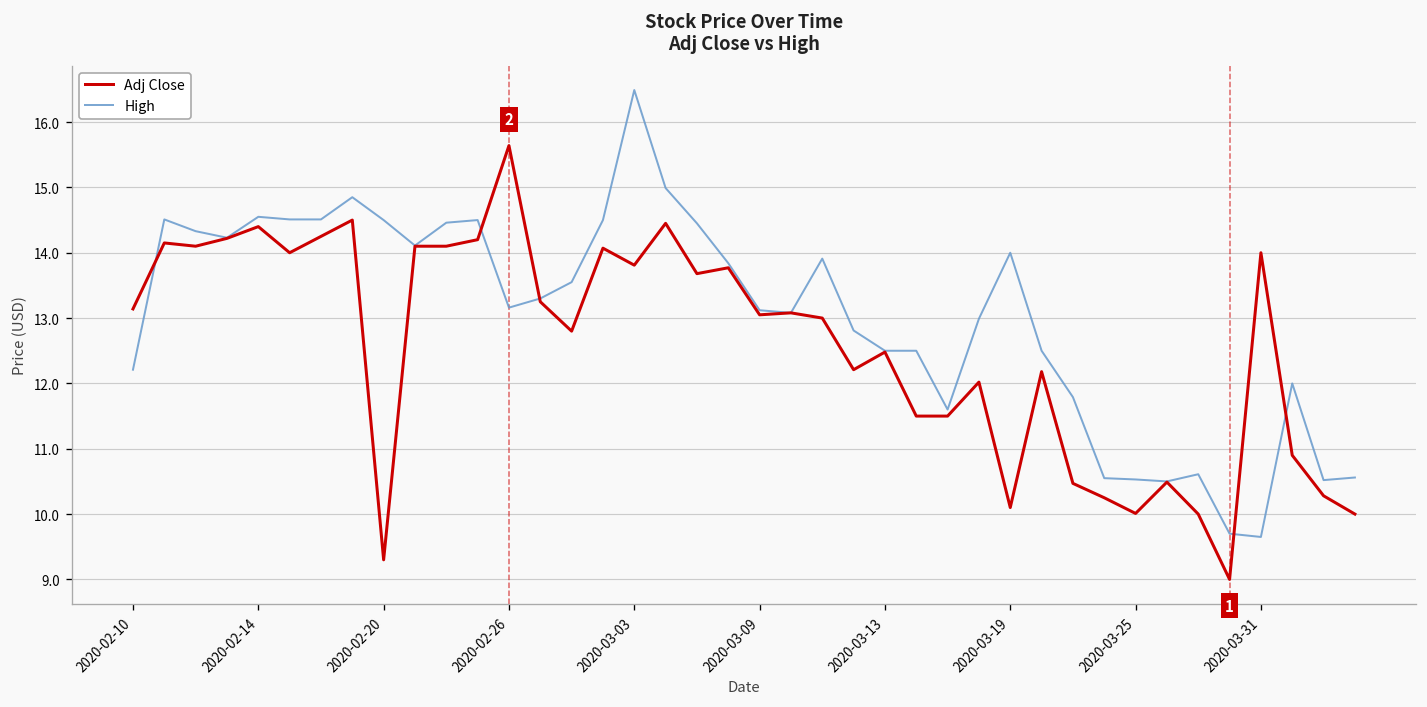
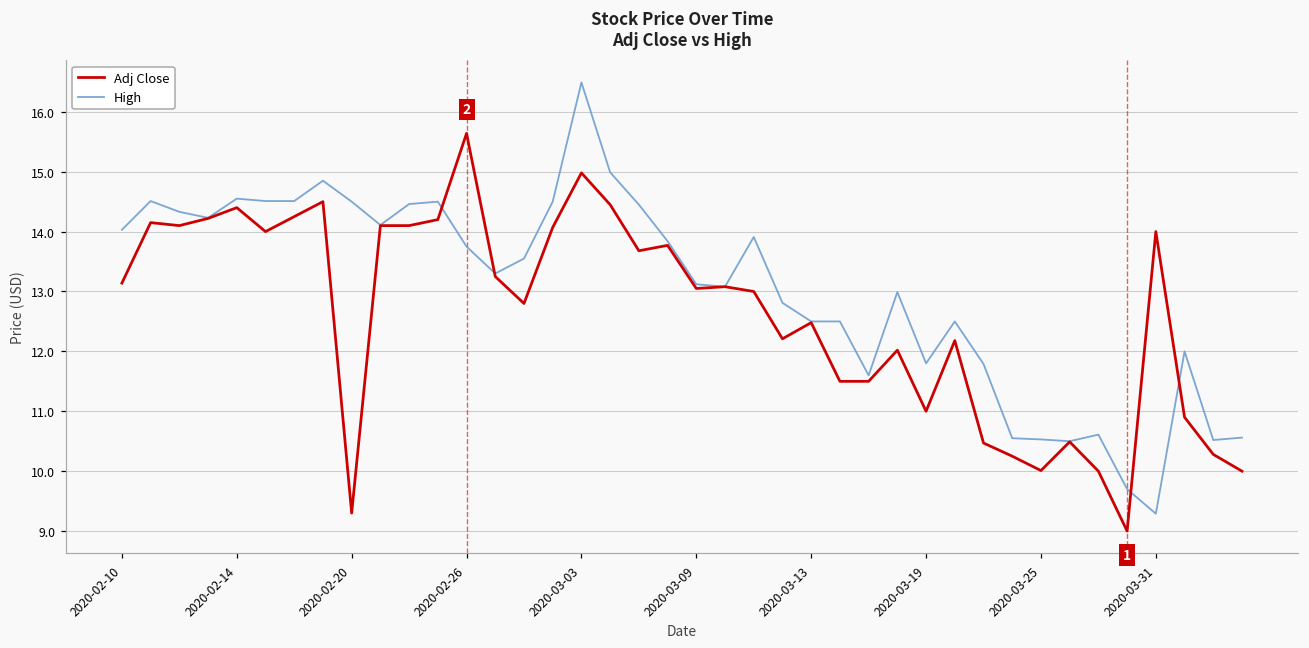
High, 2020-02-10: 12.2 -> 14.0
High, 2020-02-26: 13.2 -> 13.8
Adj Close, 2020-03-03: 13.8 -> 15.0
Adj Close, 2020-03-19: 10.1 -> 11.0
High, 2020-03-19: 14.0 -> 11.8
High, 2020-03-31: 9.7 -> 9.3
